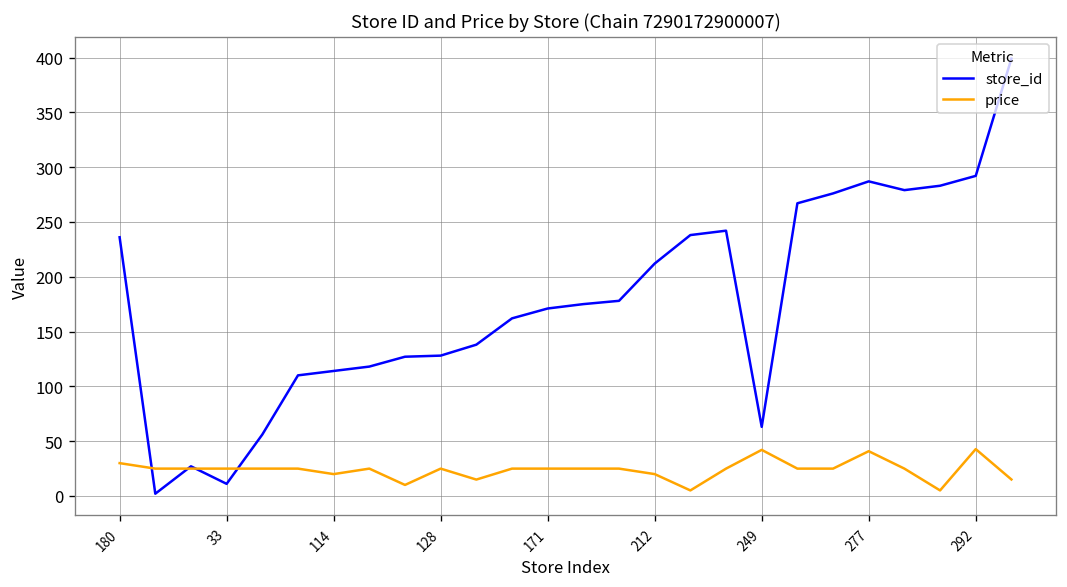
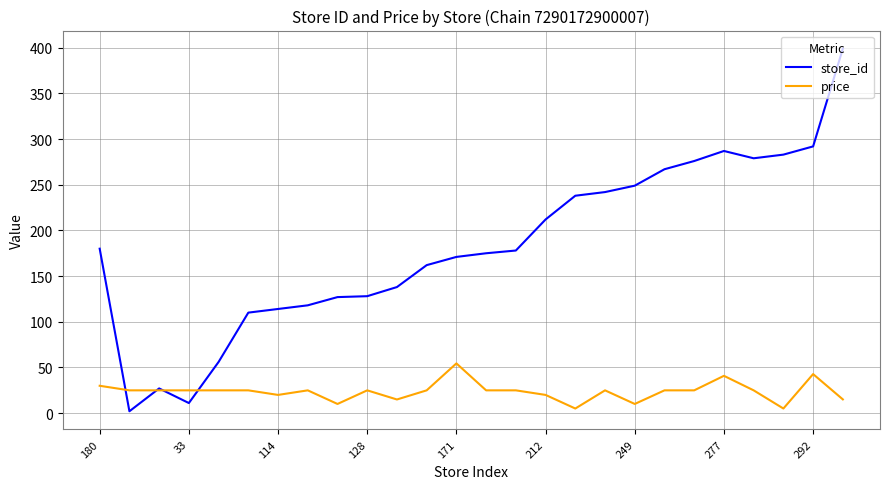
store_id, 180: 240 -> 180
price, 171: 20 -> 50
store_id, 249: 60 -> 250
price, 249: 40 -> 10
